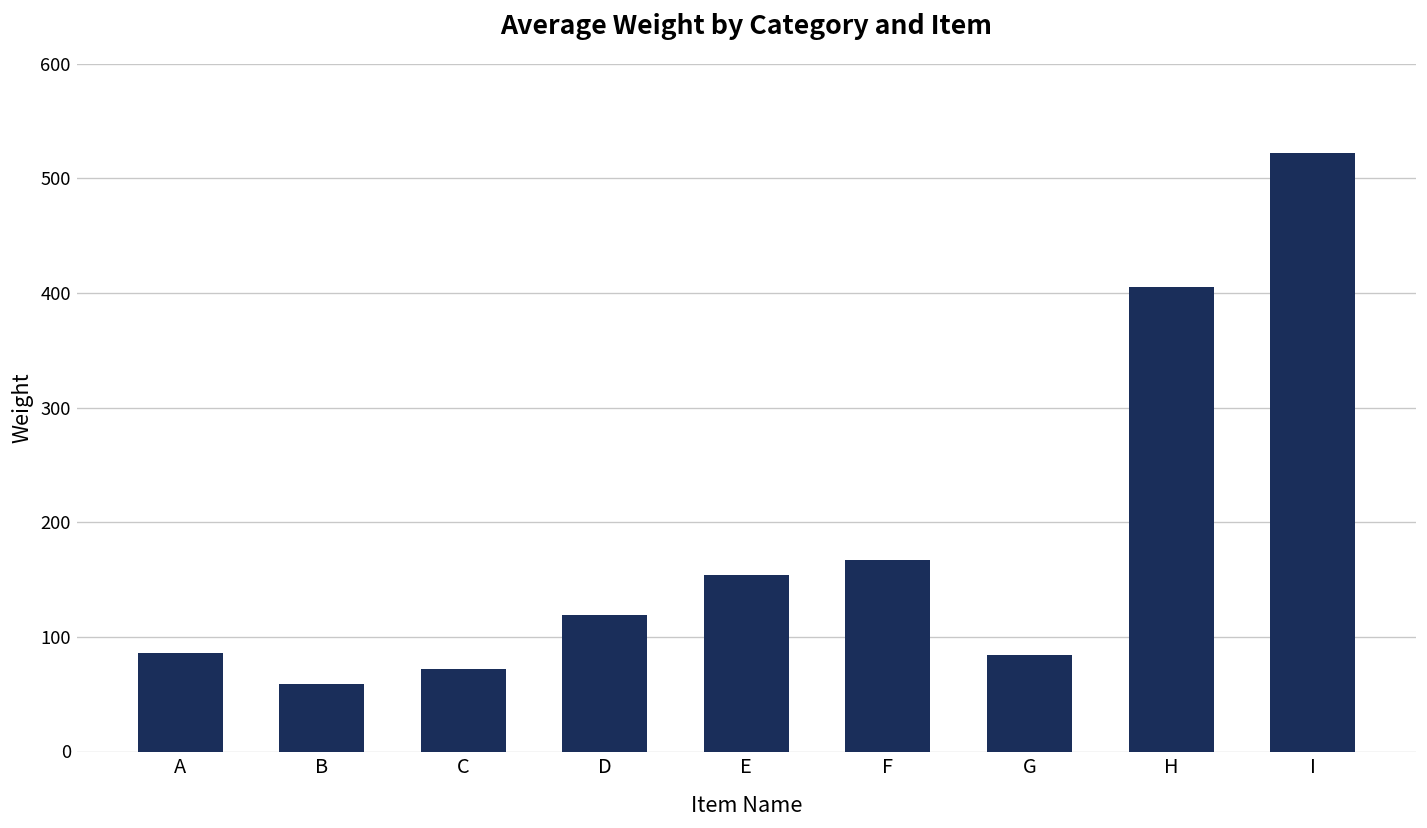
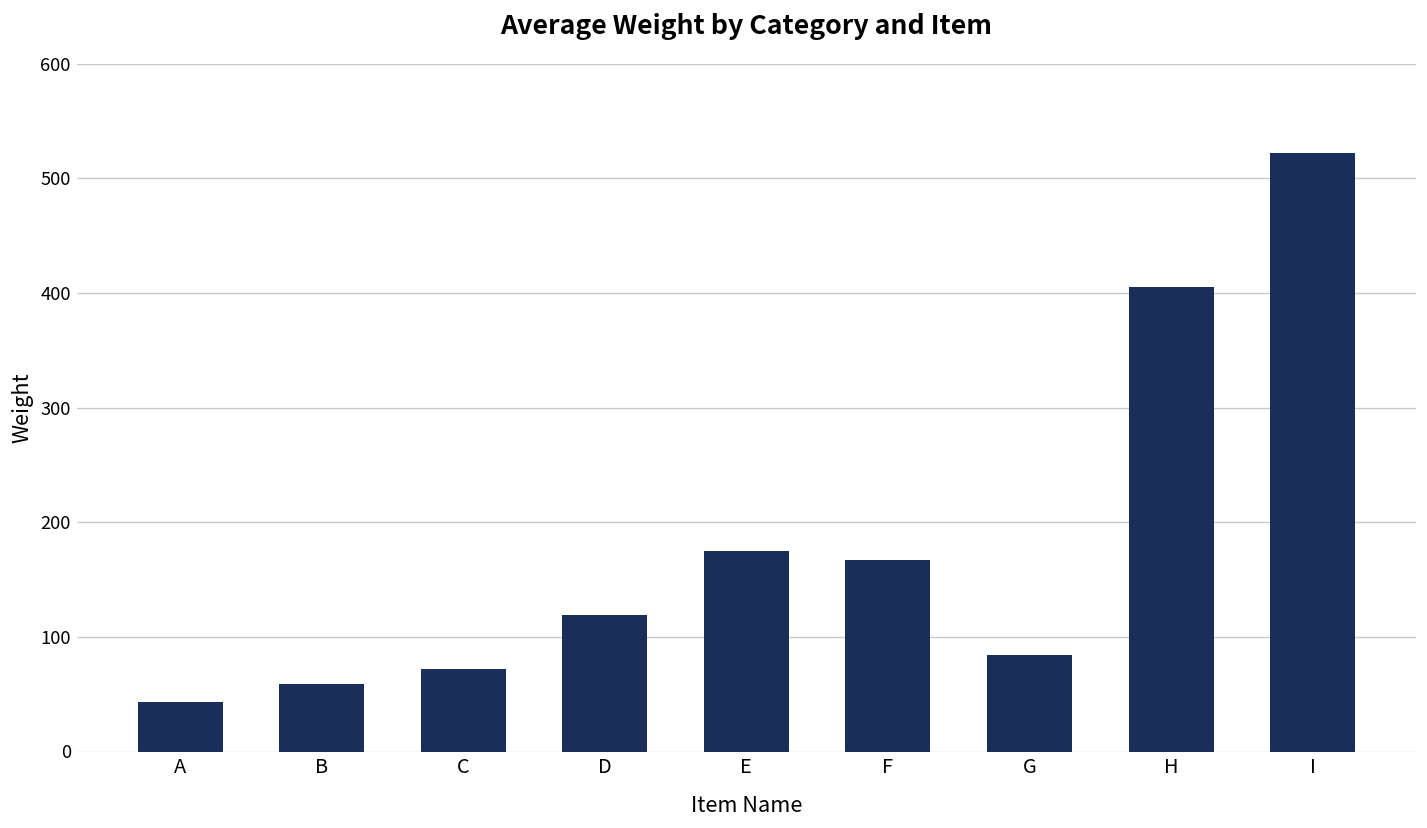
A: 90 -> 40
E: 150 -> 180
